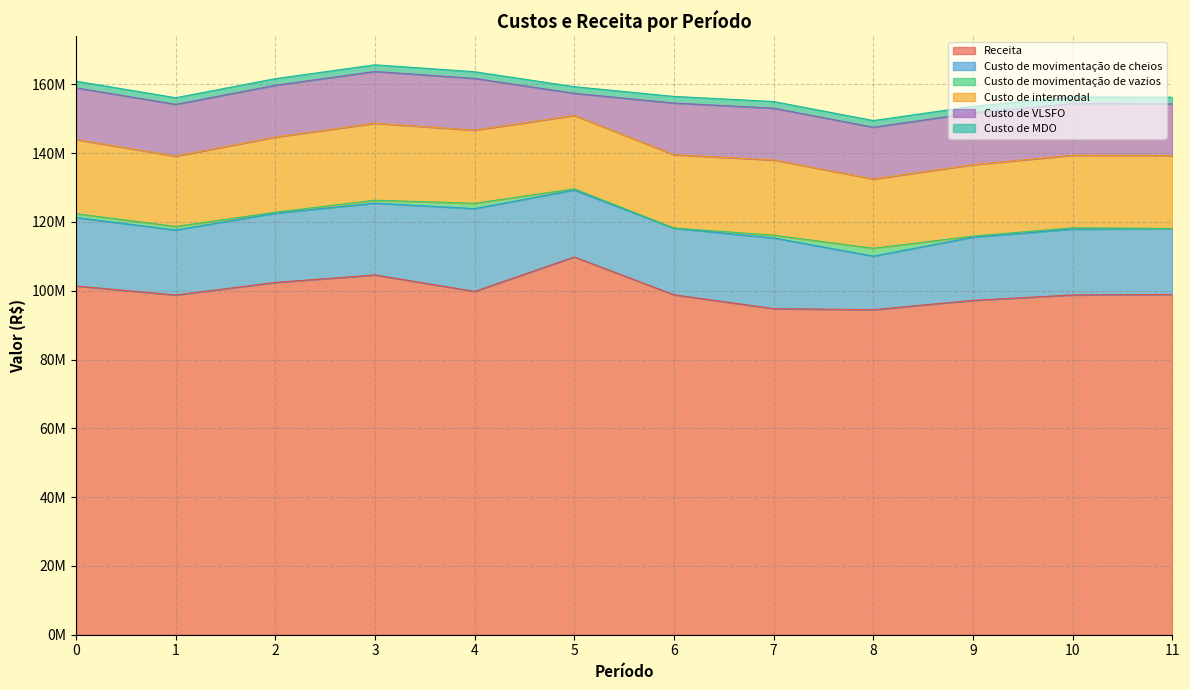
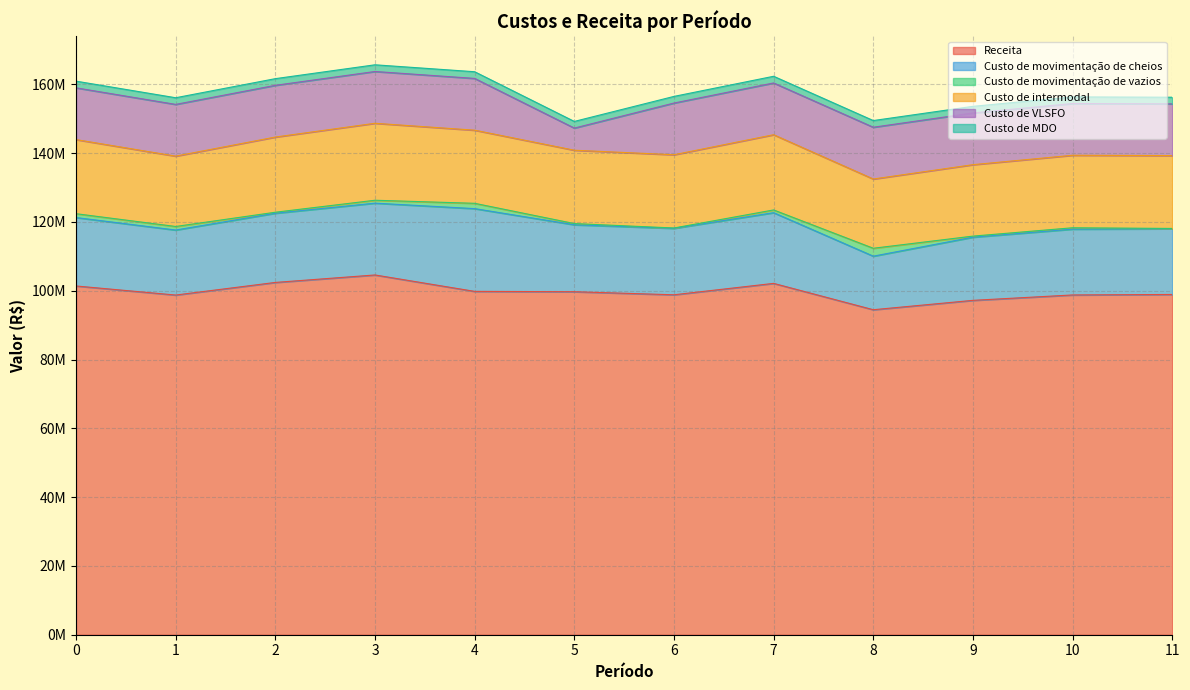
Receita, 5: 110000000 -> 100000000
Receita, 7: 95000000 -> 102000000
